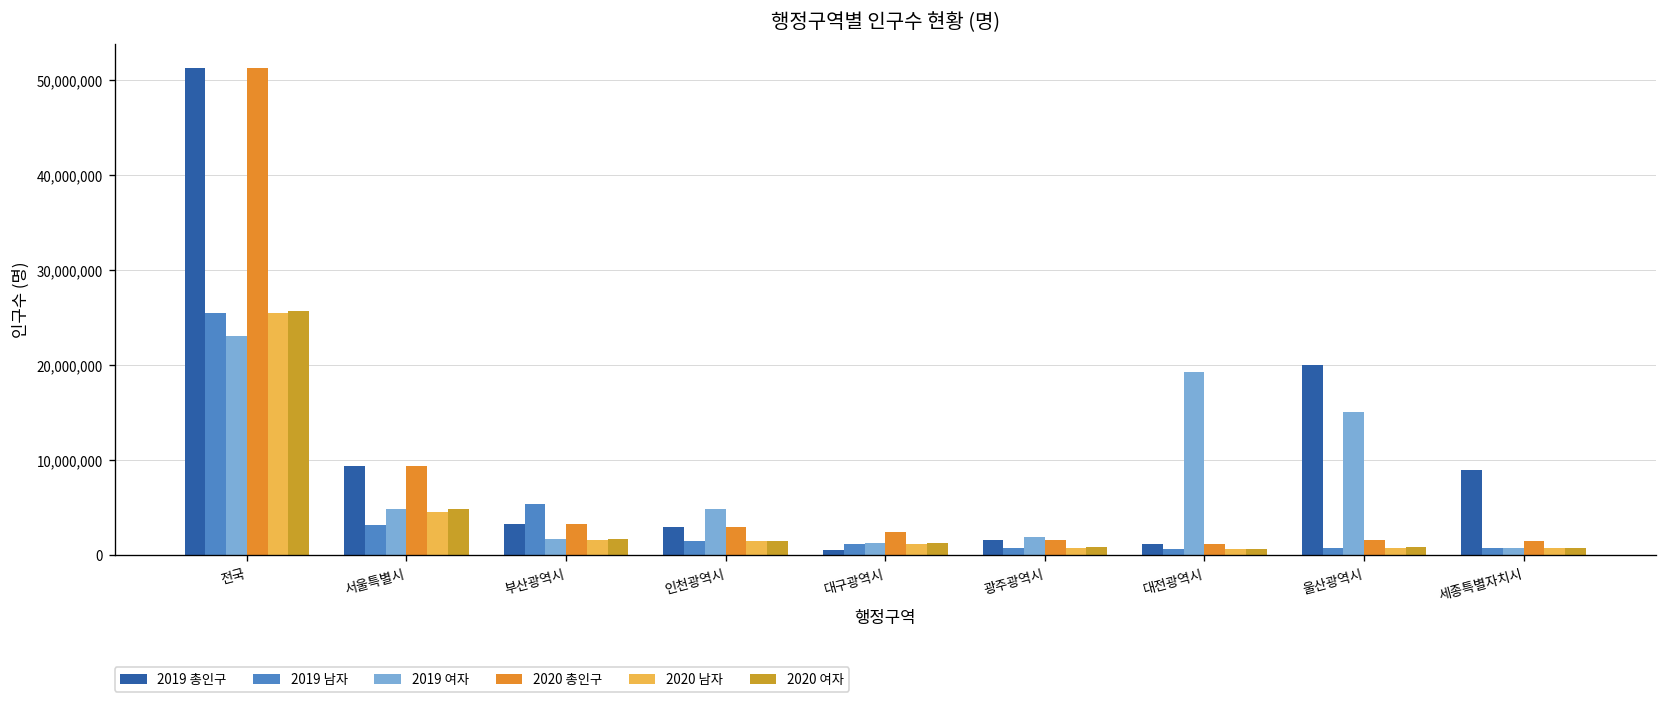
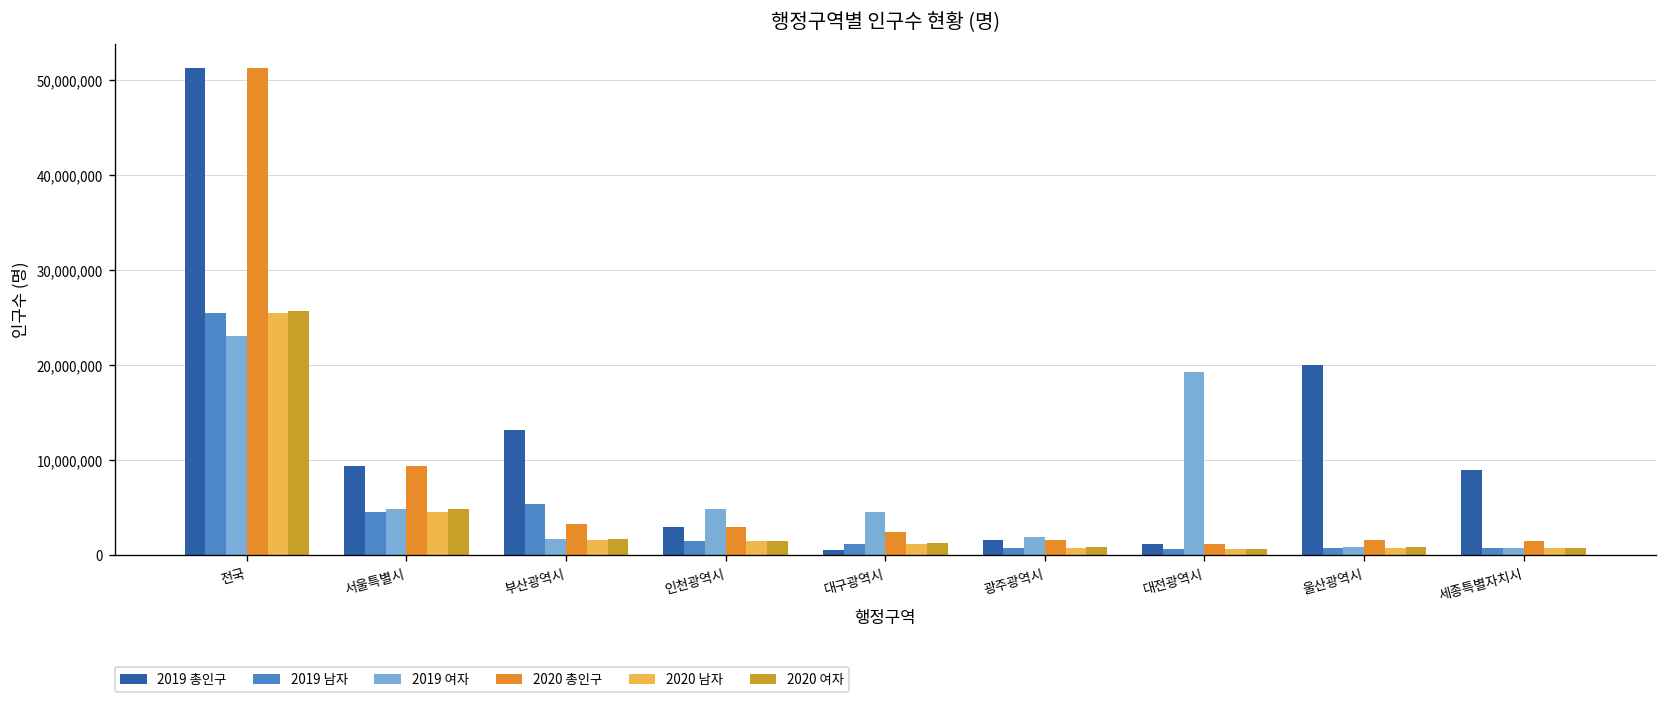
2019 남자, 서울특별시: 3,000,000 -> 5,000,000
2019 총인구, 부산광역시: 3,000,000 -> 13,000,000
2019 여자, 대구광역시: 1,000,000 -> 4,000,000
2019 여자, 울산광역시: 15,000,000 -> 1,000,000
